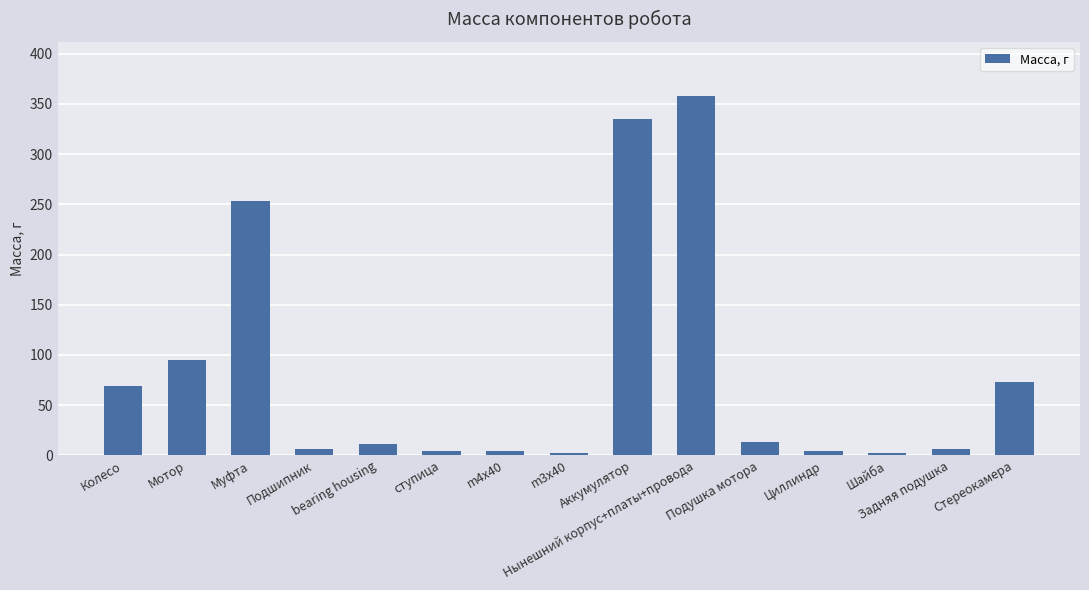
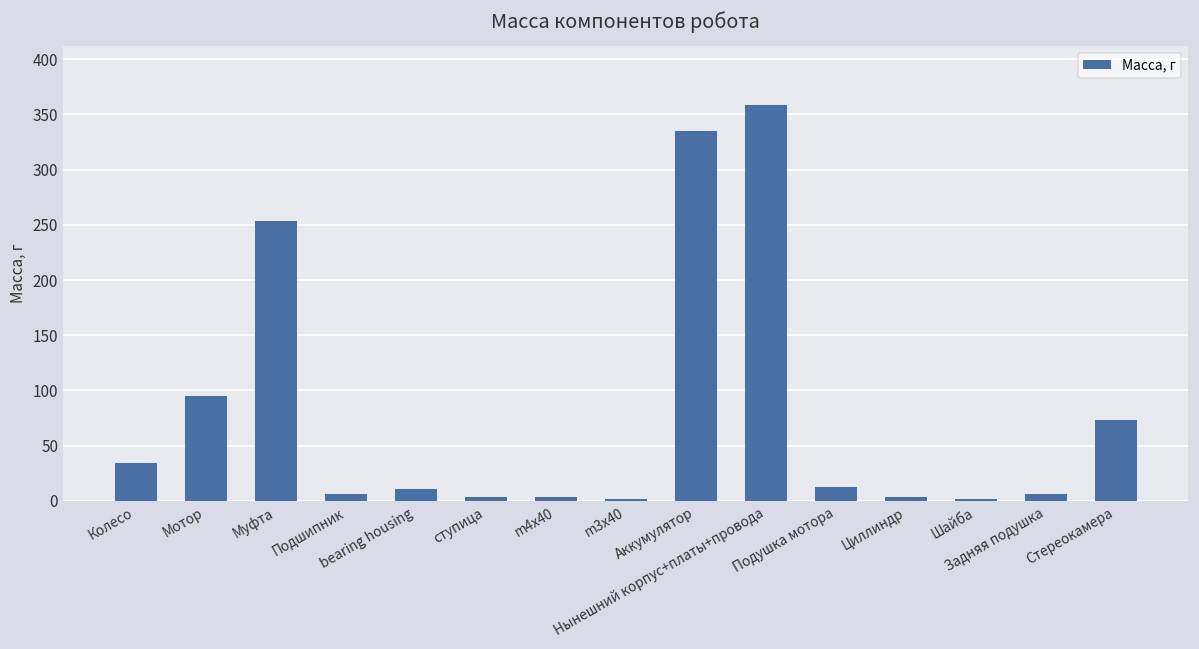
Колесо: 69 -> 34
